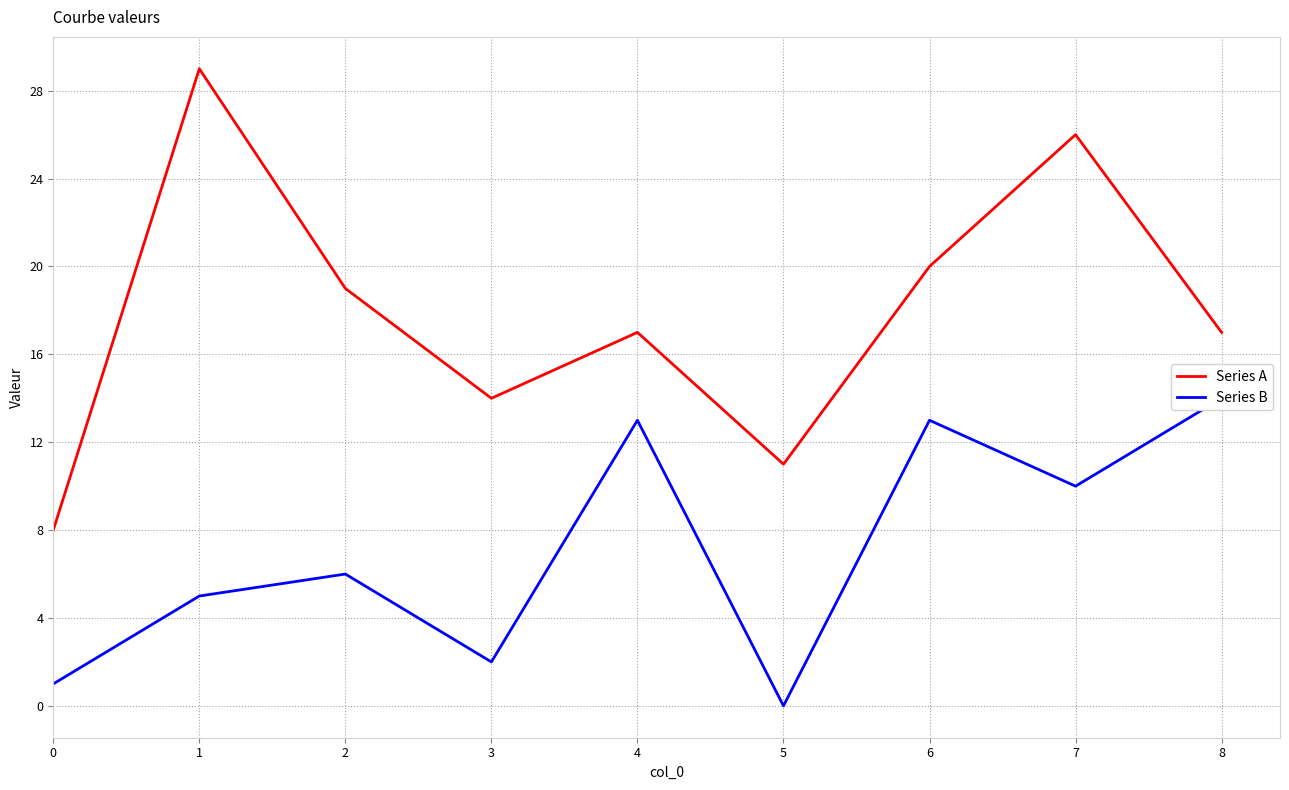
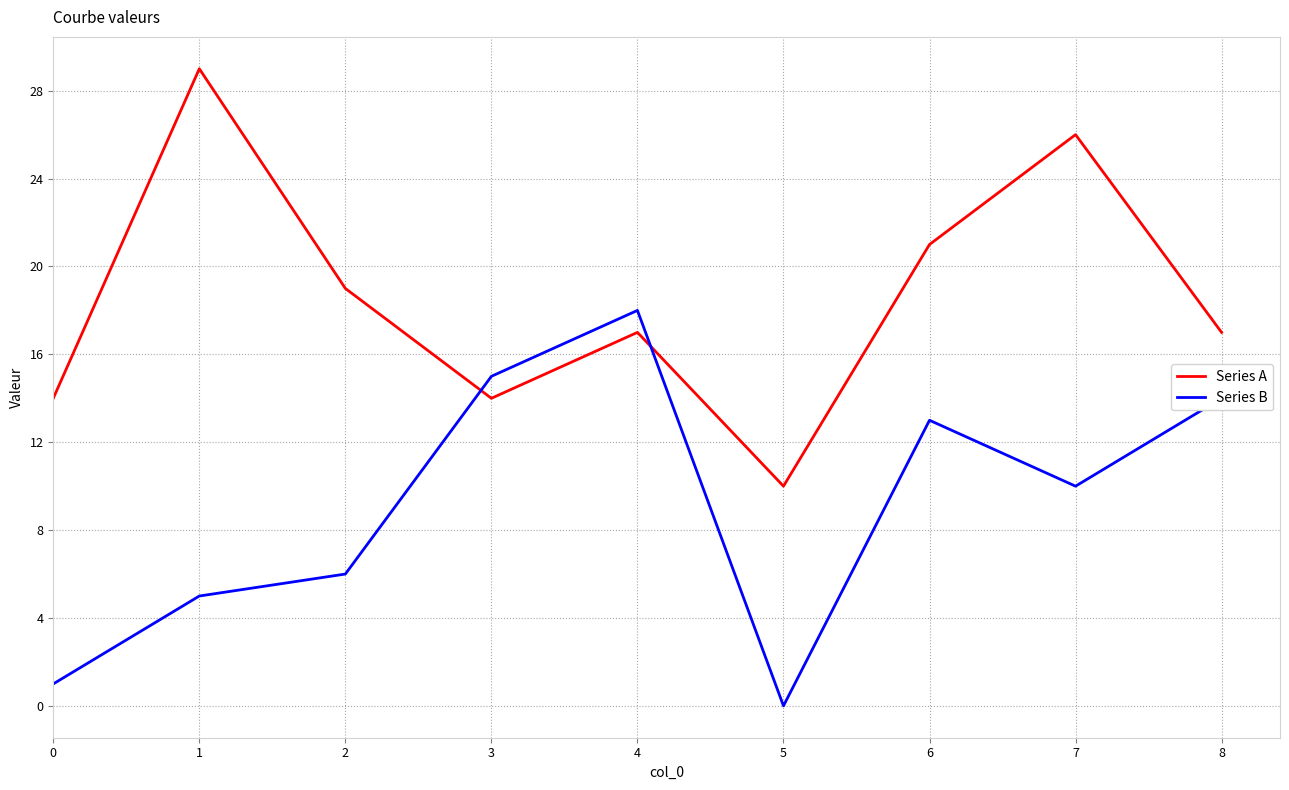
Series A, 0: 8 -> 14
Series B, 3: 2 -> 15
Series B, 4: 13 -> 18
Series A, 5: 11 -> 10
Series A, 6: 20 -> 21
